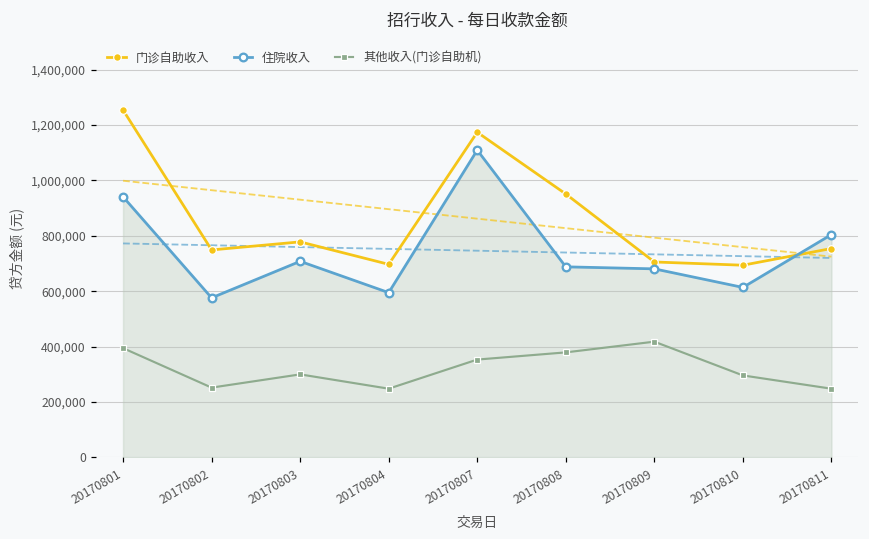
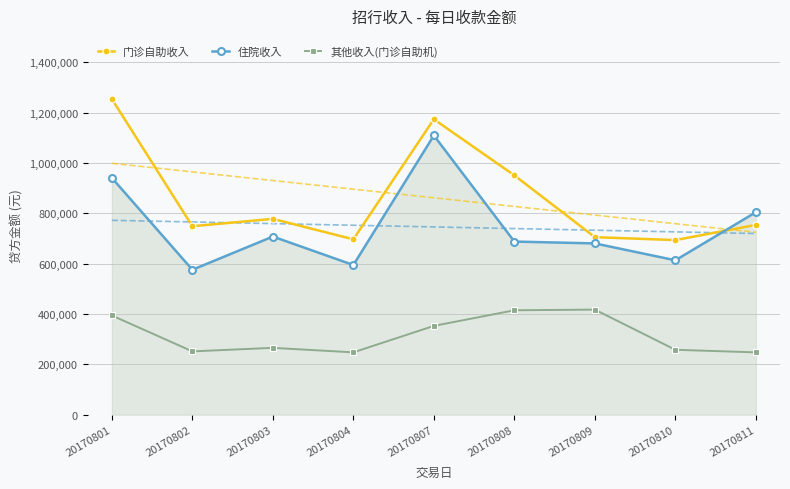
其他收入(门诊自助机), 20170803: 300,000 -> 270,000
其他收入(门诊自助机), 20170808: 380,000 -> 410,000
其他收入(门诊自助机), 20170810: 300,000 -> 260,000
